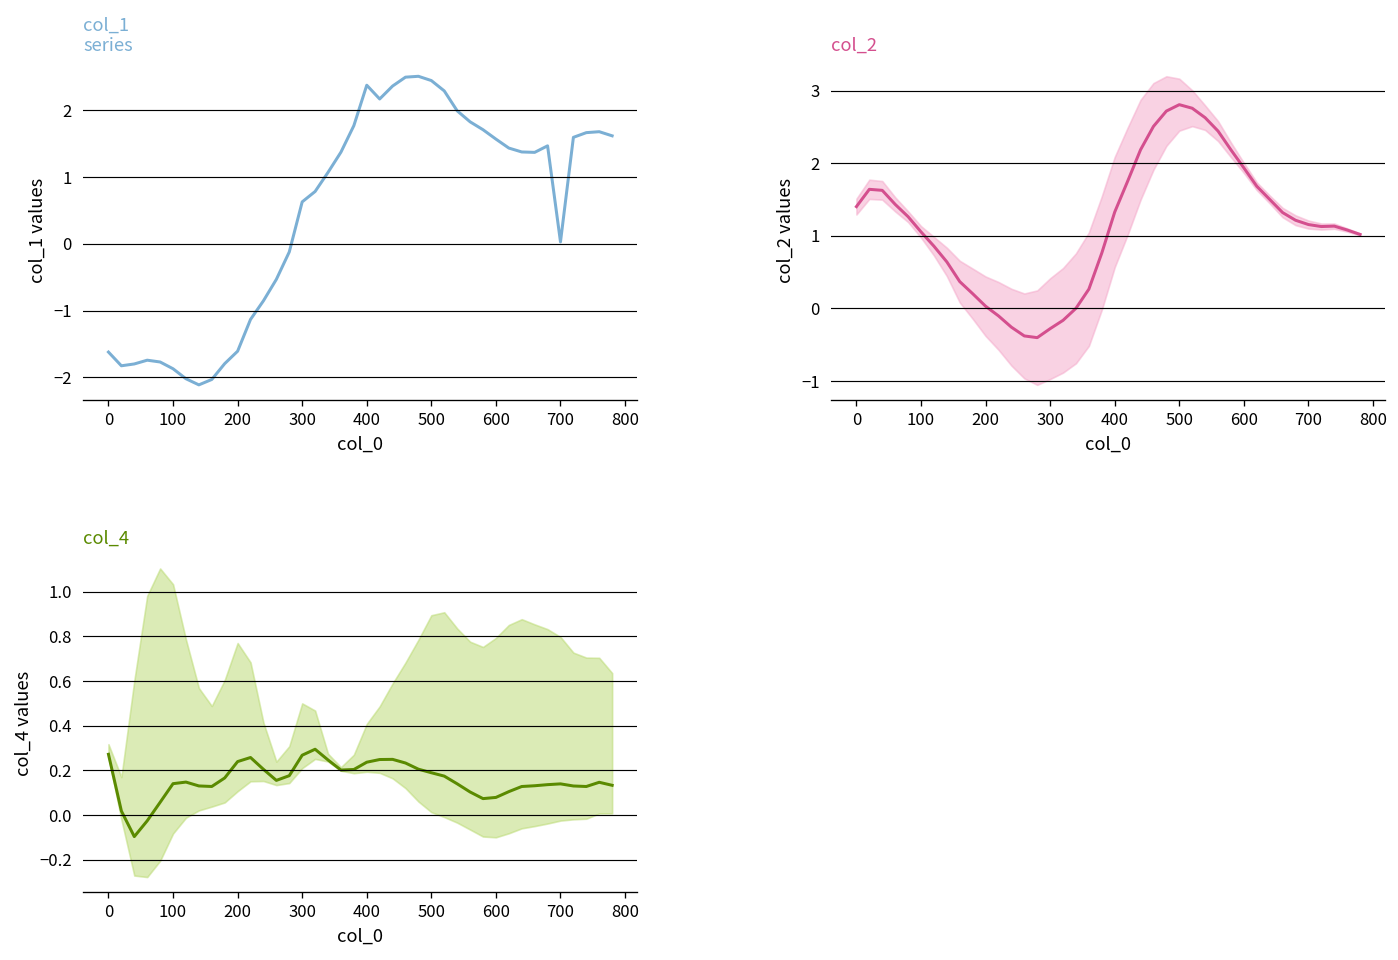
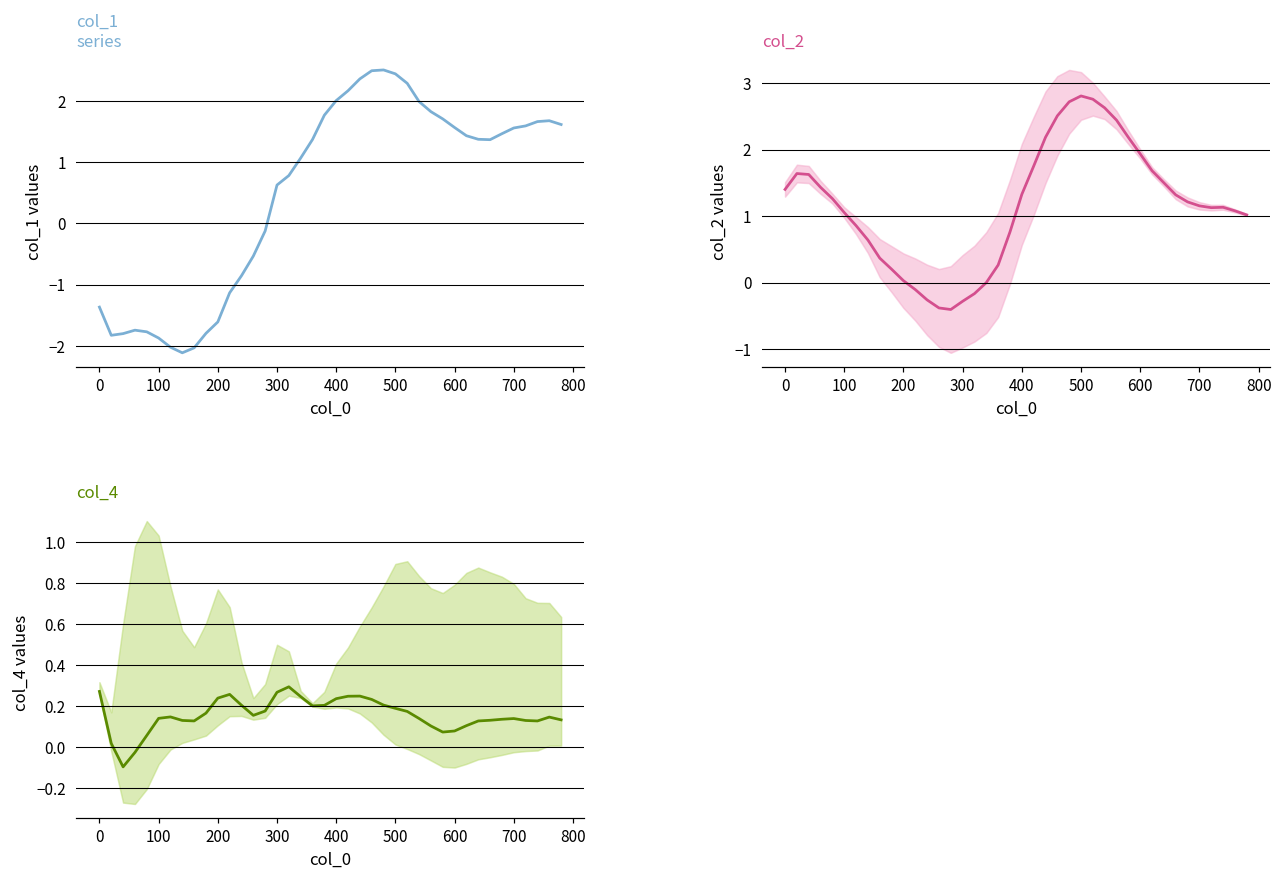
col_1 series, 0: -1.6 -> -1.4
col_1 series, 400: 2.4 -> 2.0
col_1 series, 700: 0.0 -> 1.6
